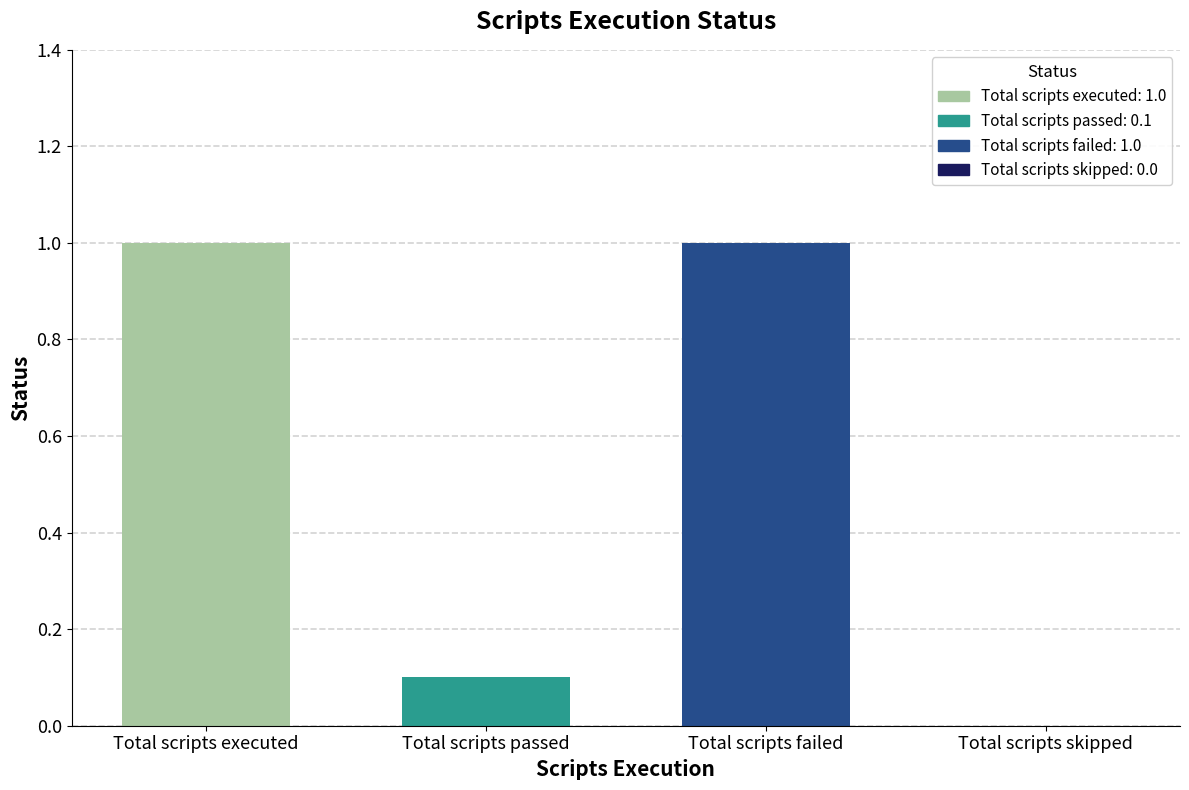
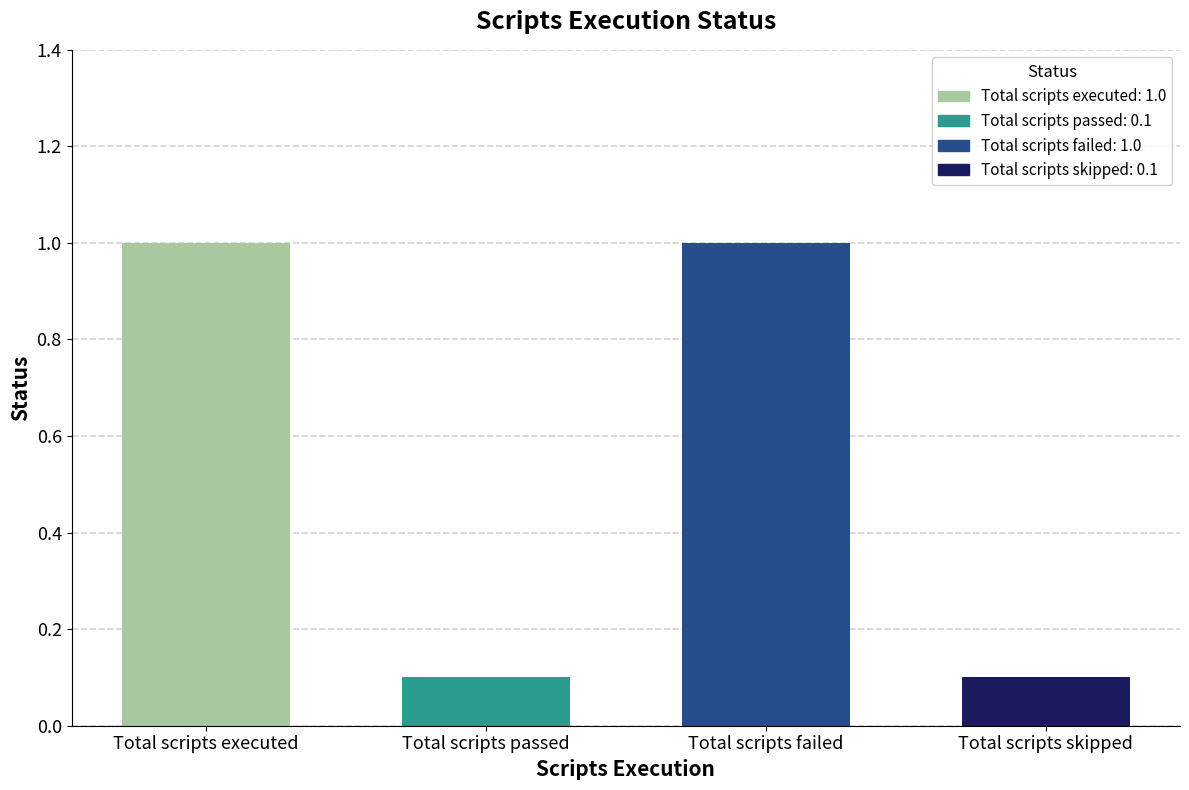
Total scripts skipped: 0.0 -> 0.1
